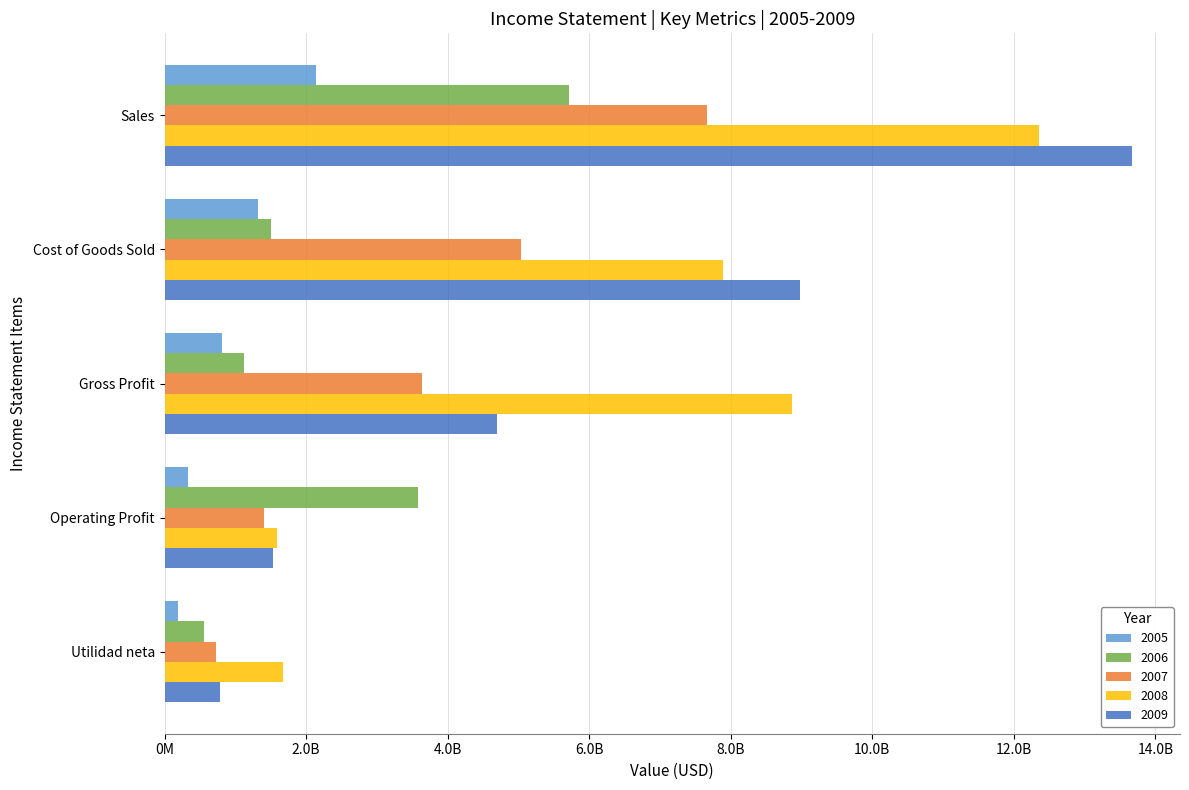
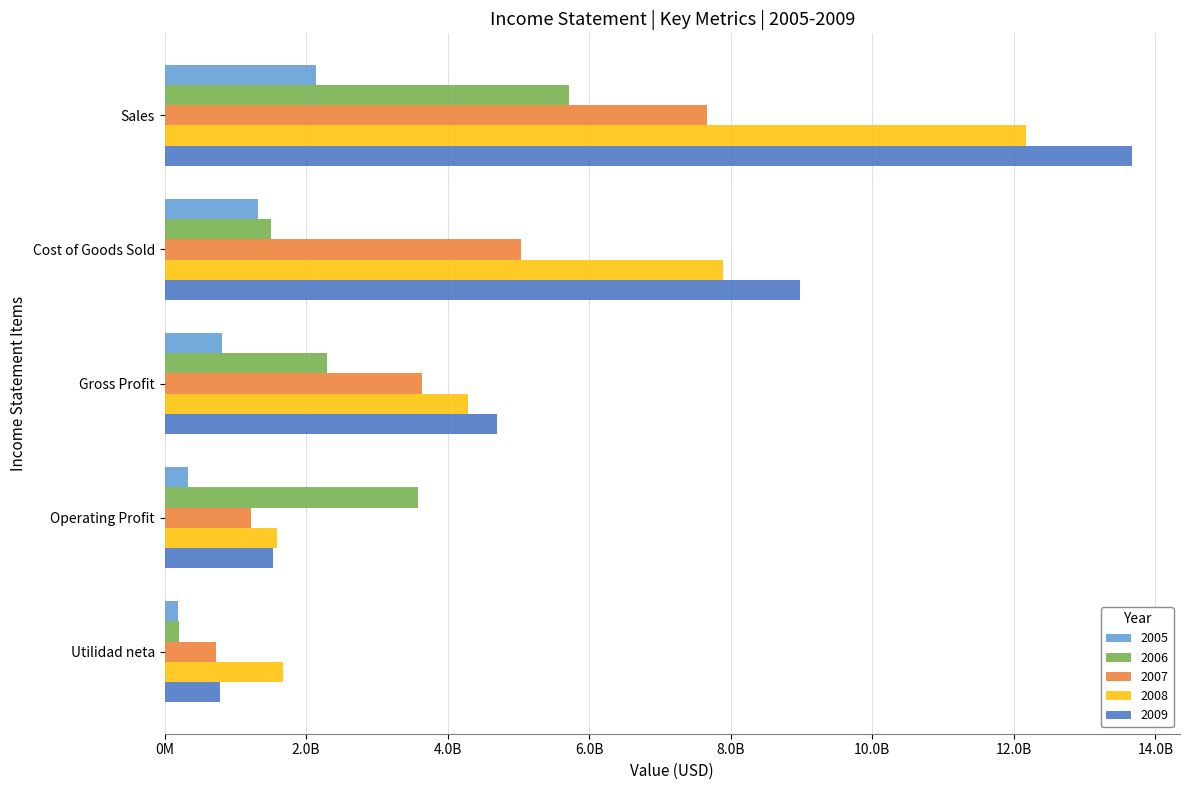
2008, Sales: 12300000000 -> 12200000000
2006, Gross Profit: 1100000000 -> 2300000000
2008, Gross Profit: 8900000000 -> 4300000000
2007, Operating Profit: 1400000000 -> 1200000000
2006, Utilidad neta: 600000000 -> 200000000
